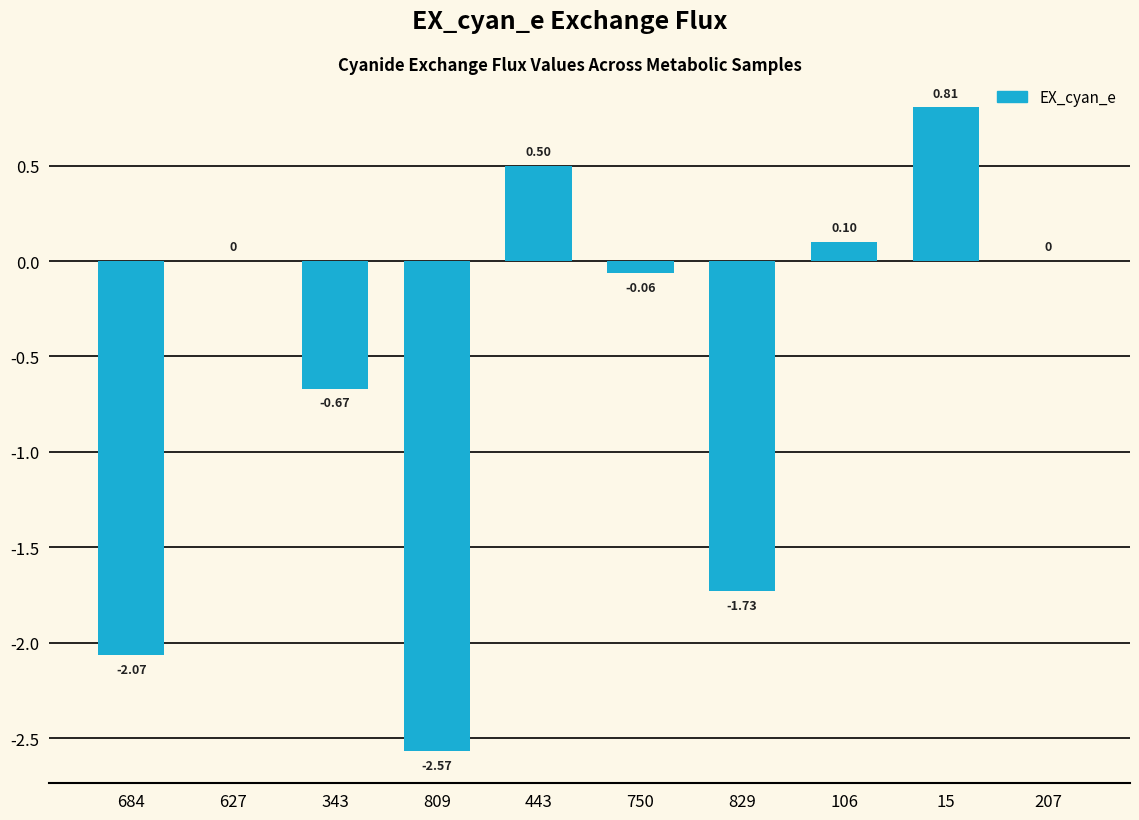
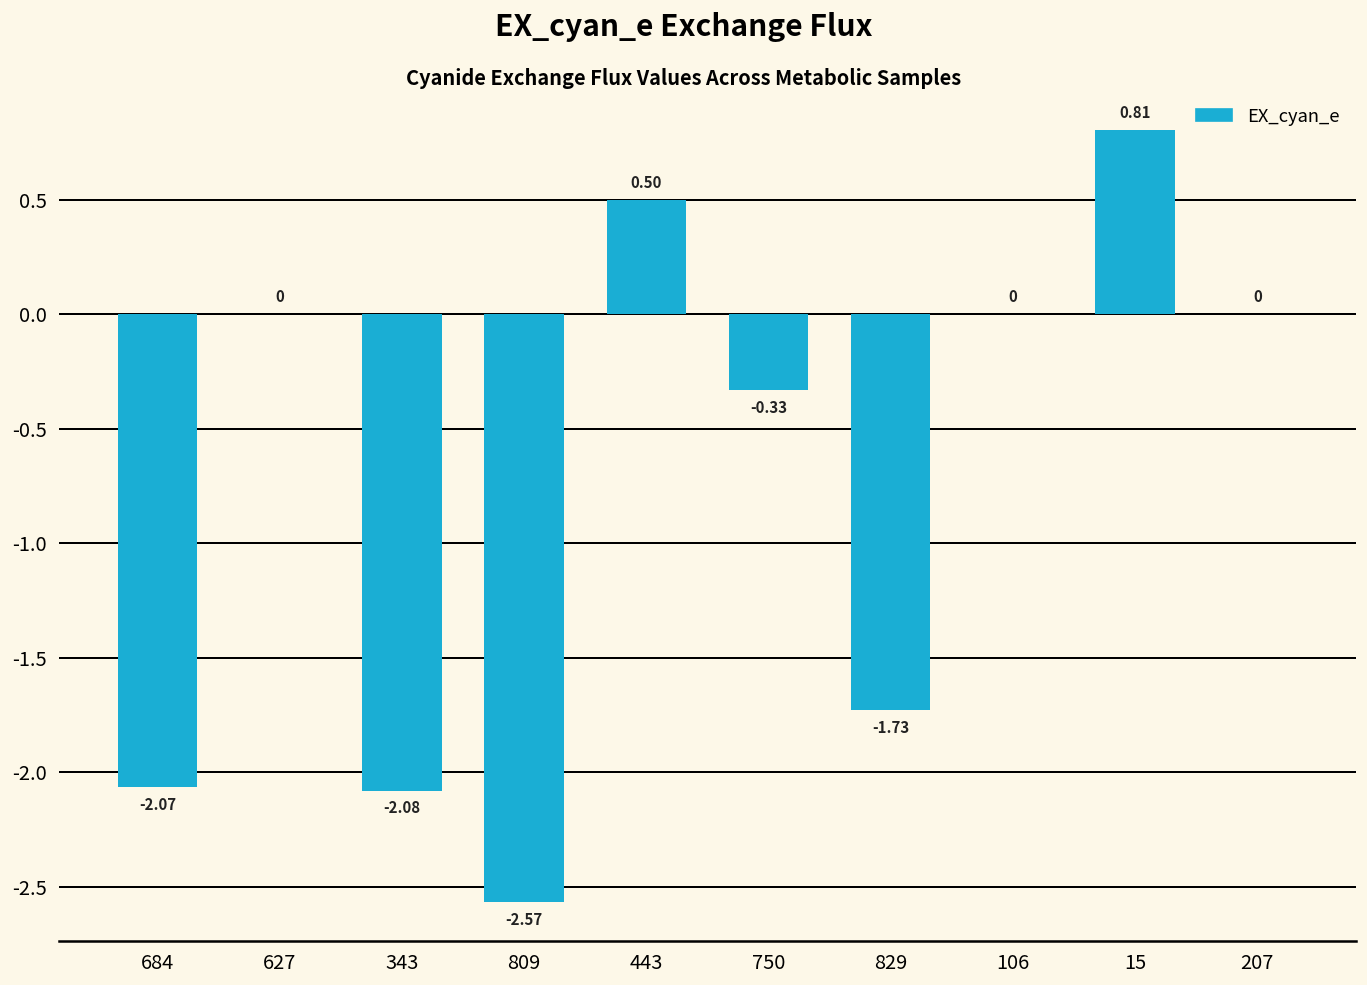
343: -0.67 -> -2.08
750: -0.06 -> -0.33
106: 0.10 -> 0
